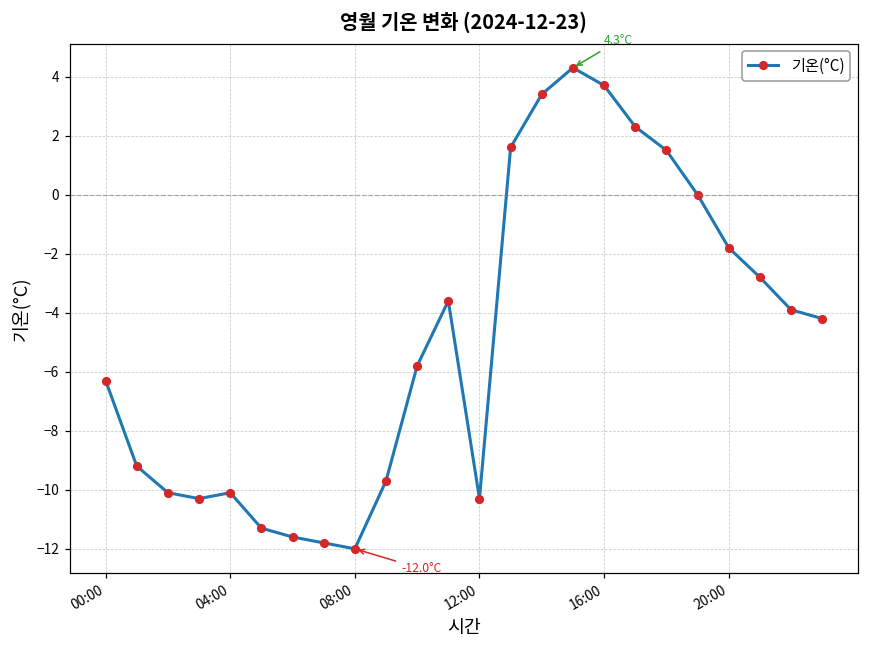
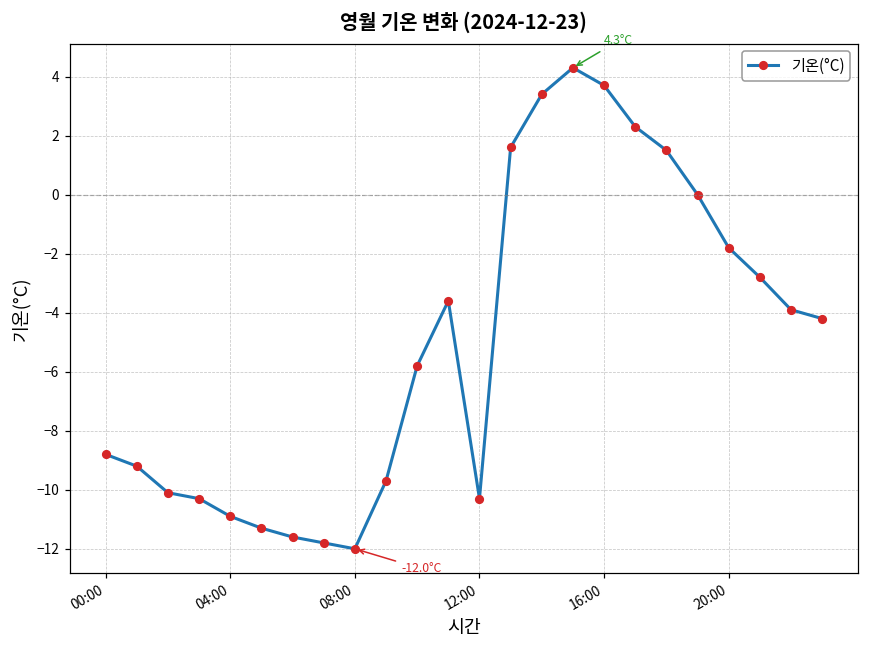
00:00: -6.3 -> -8.8
04:00: -10.1 -> -10.9
